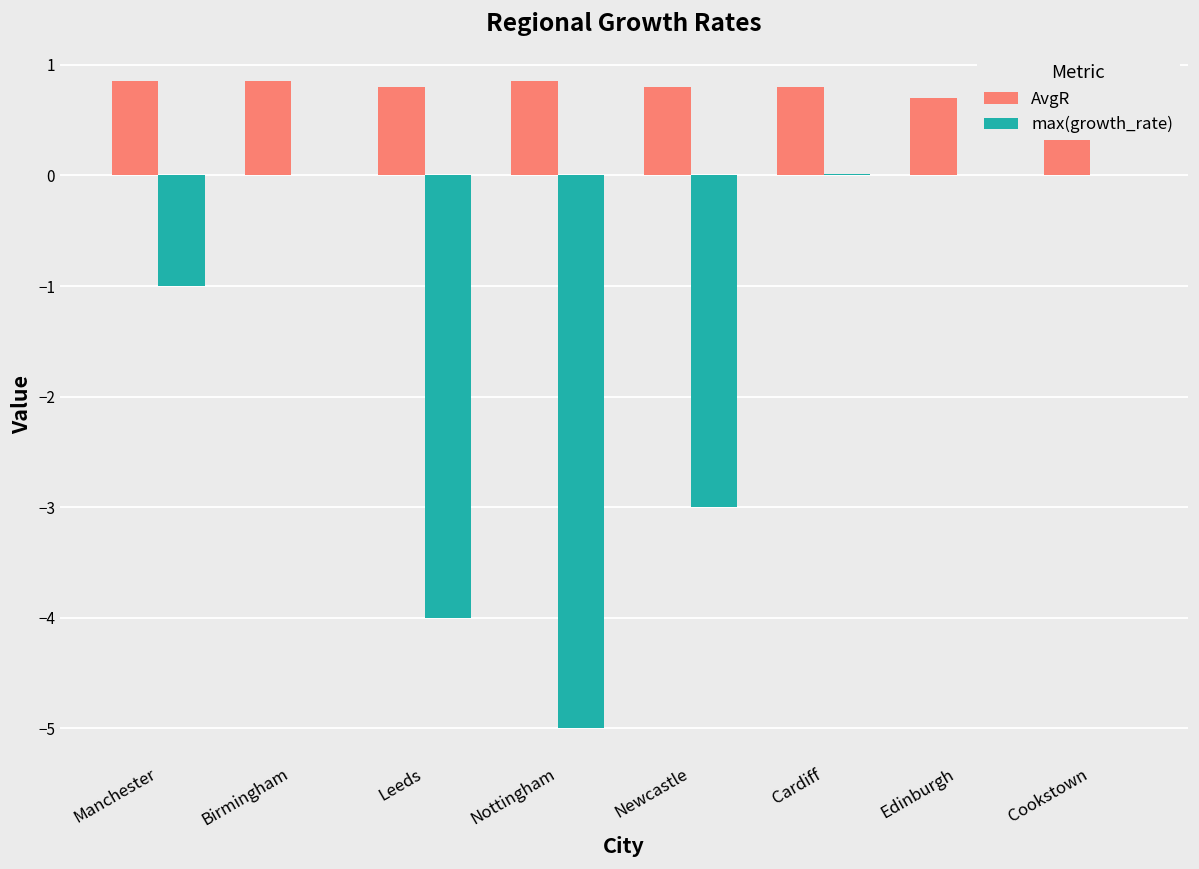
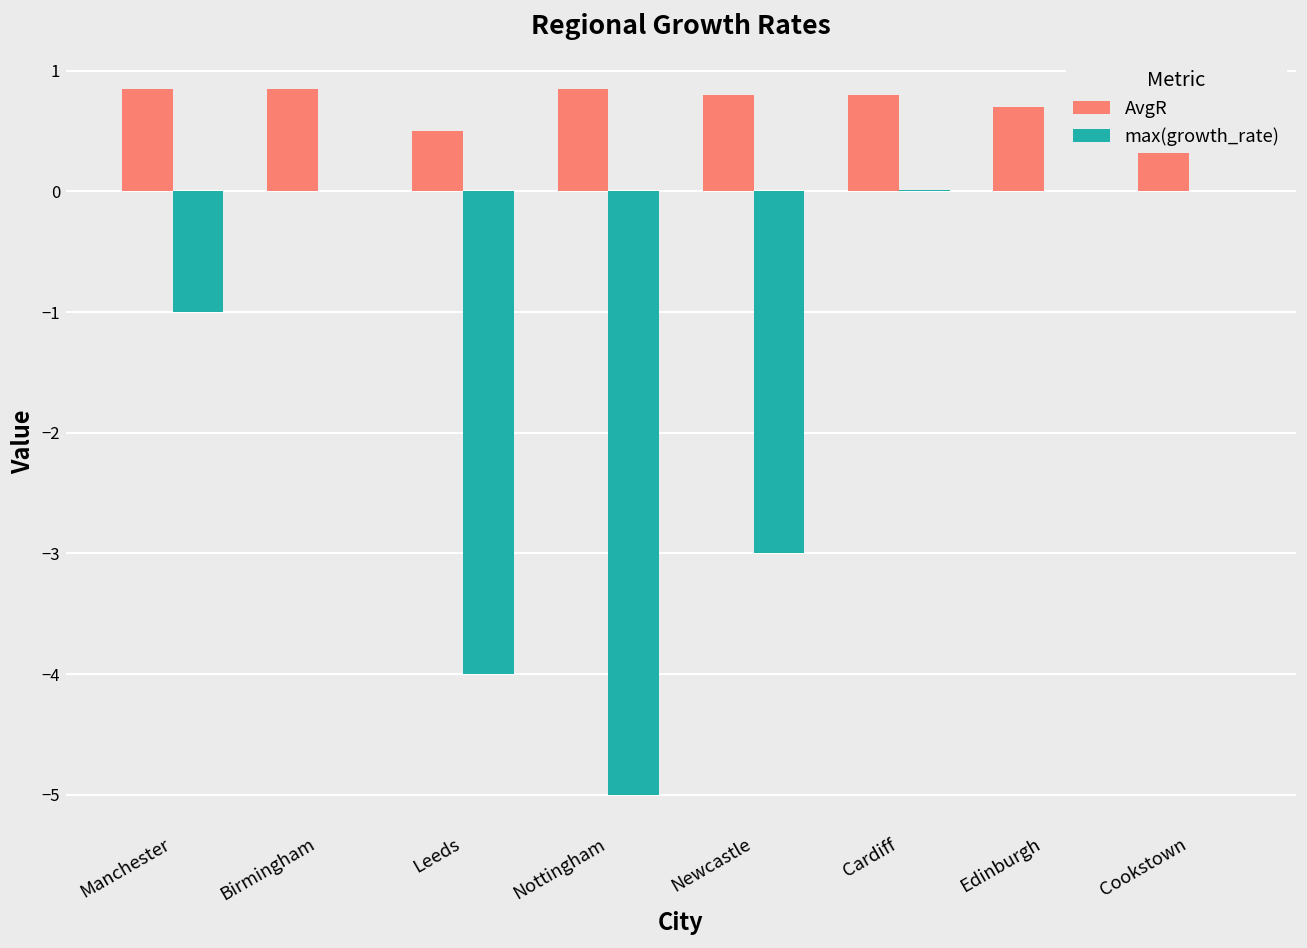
AvgR, Leeds: 0.8 -> 0.5
